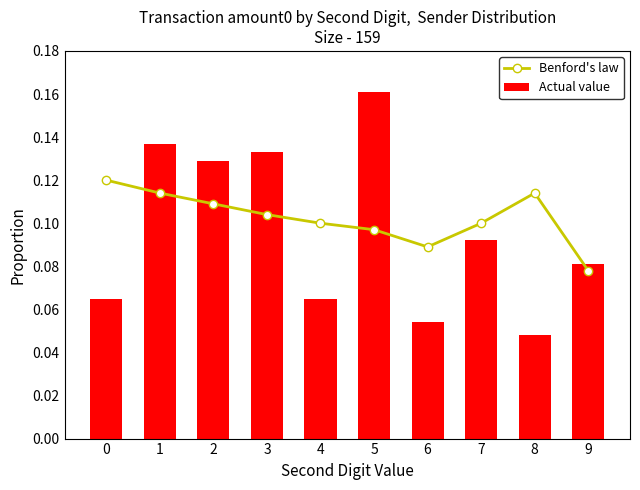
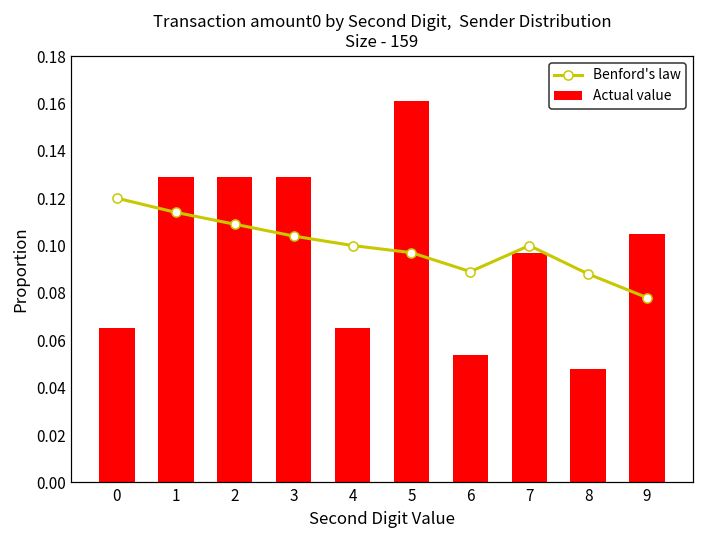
Actual value, 1: 0.137 -> 0.129
Actual value, 3: 0.133 -> 0.129
Actual value, 7: 0.092 -> 0.097
Benford's law, 8: 0.114 -> 0.088
Actual value, 9: 0.081 -> 0.105
